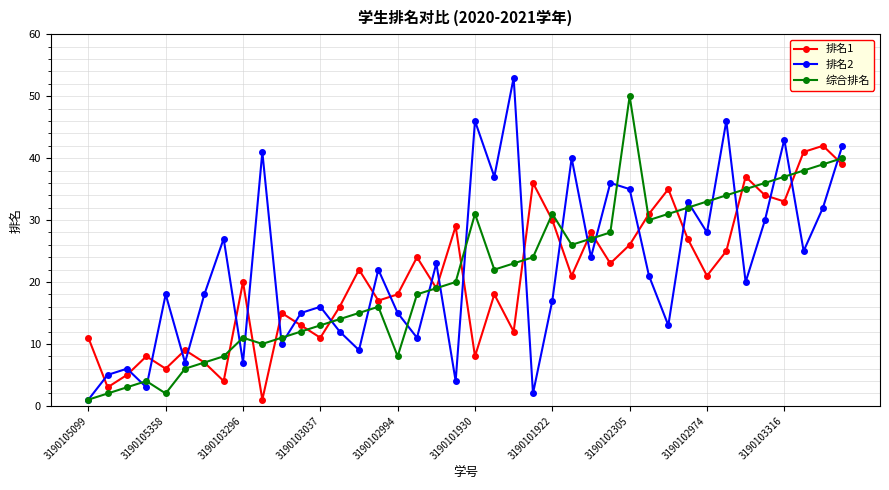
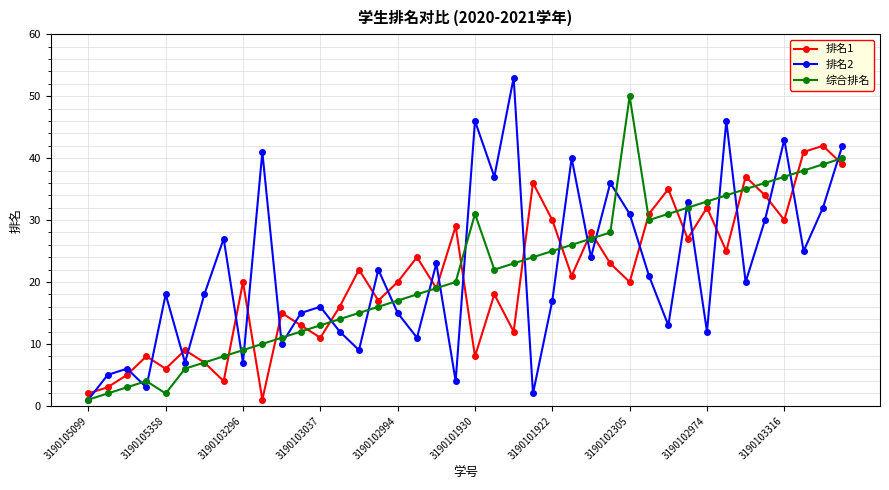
排名1, 3190105099: 11 -> 2
综合排名, 3190103296: 11 -> 9
排名1, 3190102994: 18 -> 20
综合排名, 3190102994: 8 -> 17
综合排名, 3190101922: 31 -> 25
排名1, 3190102305: 26 -> 20
排名2, 3190102305: 35 -> 31
排名1, 3190102974: 21 -> 32
排名2, 3190102974: 28 -> 12
排名1, 3190103316: 33 -> 30
